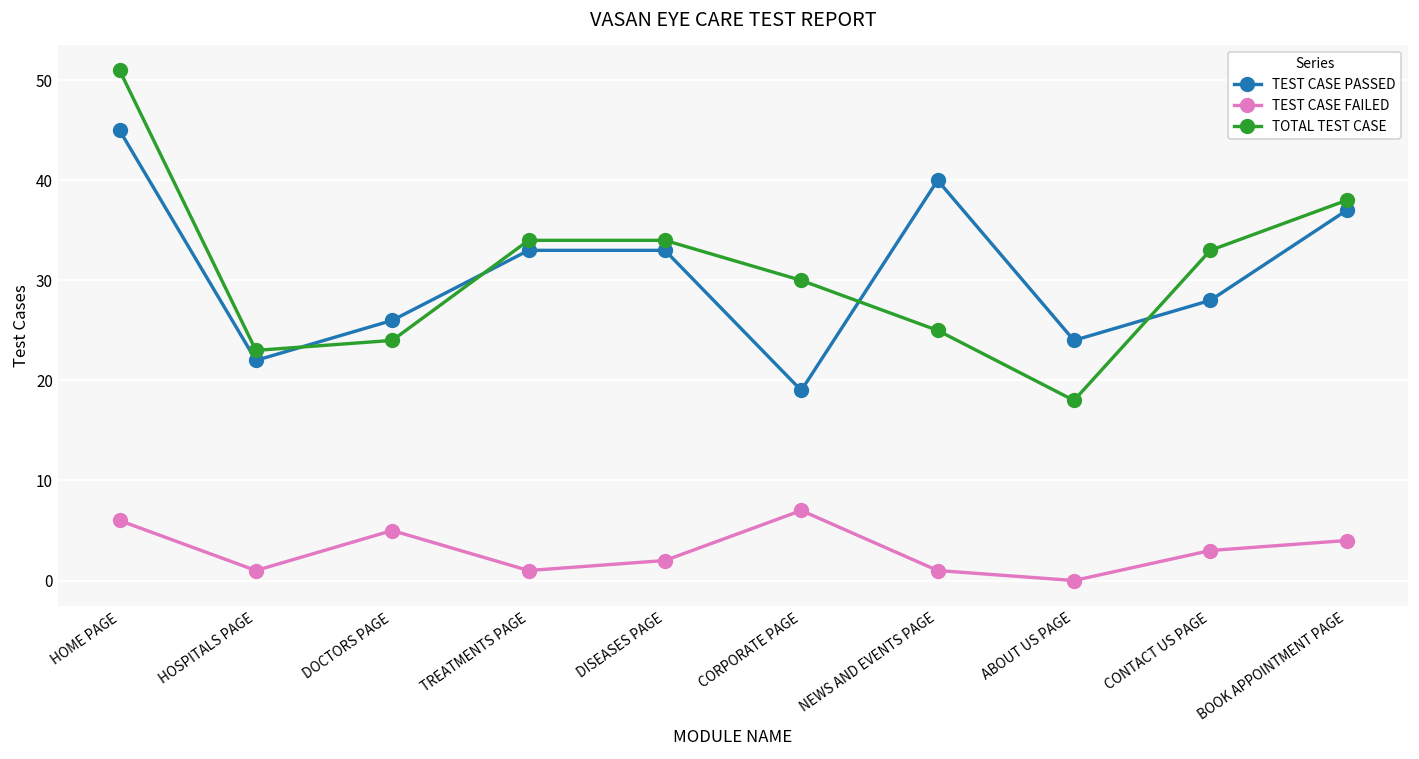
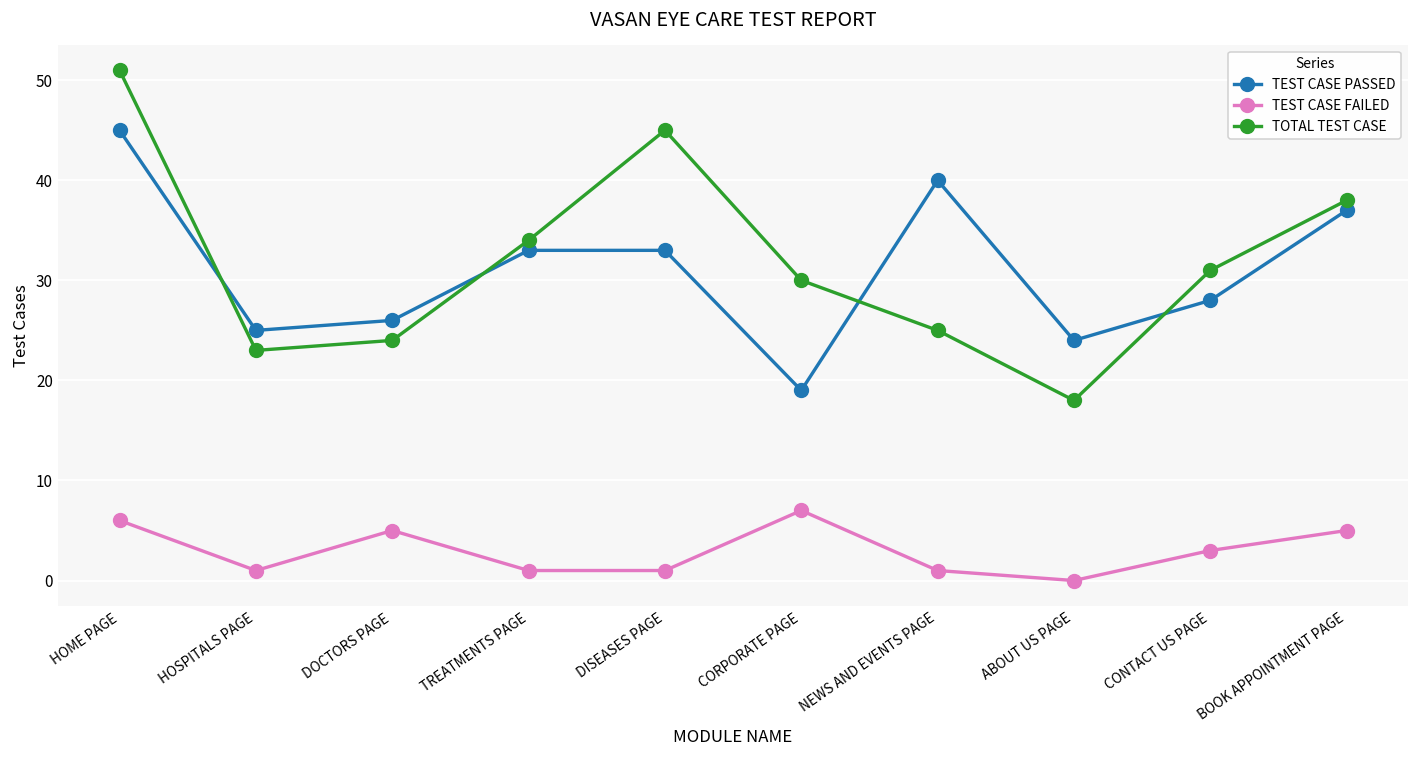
TEST CASE PASSED, HOSPITALS PAGE: 22 -> 25
TEST CASE FAILED, DISEASES PAGE: 2 -> 1
TOTAL TEST CASE, DISEASES PAGE: 34 -> 45
TOTAL TEST CASE, CONTACT US PAGE: 33 -> 31
TEST CASE FAILED, BOOK APPOINTMENT PAGE: 4 -> 5
